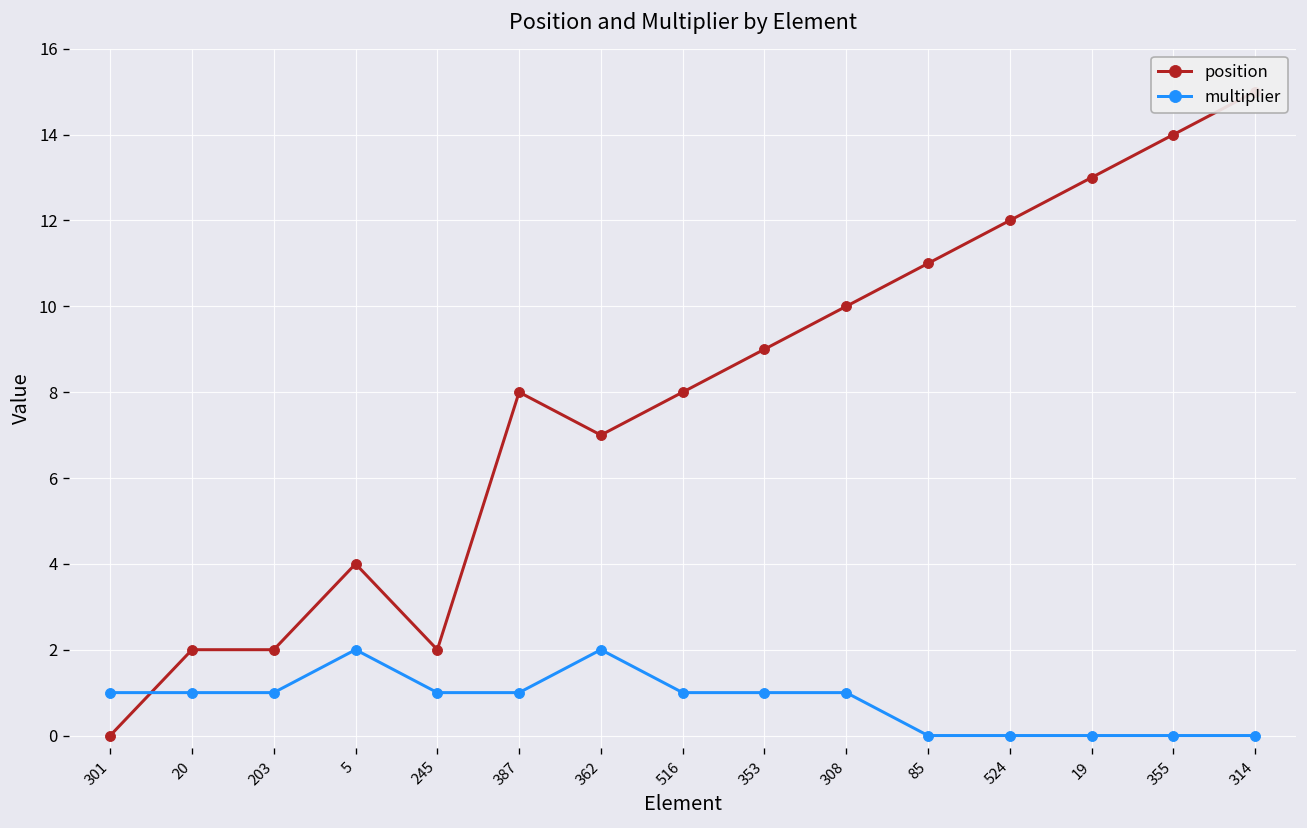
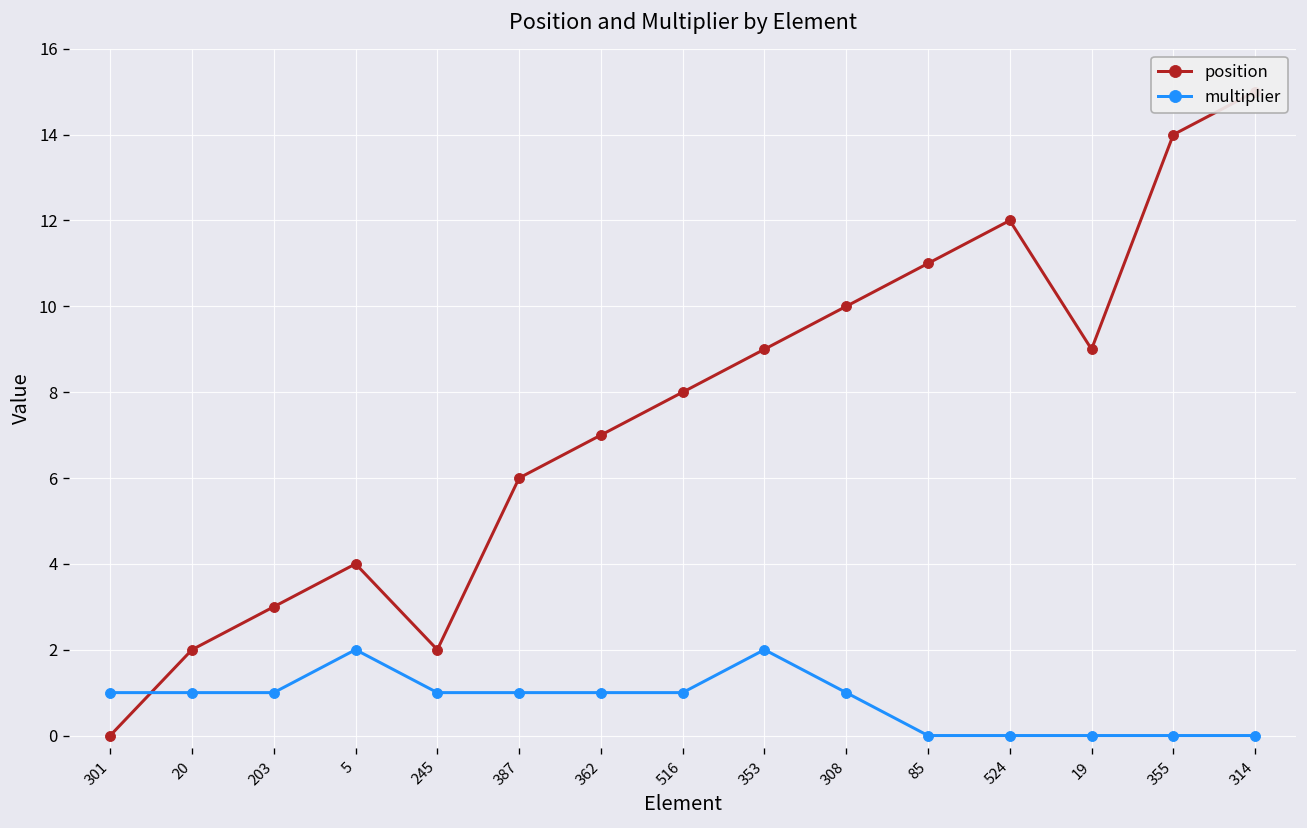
position, 203: 2 -> 3
position, 387: 8 -> 6
multiplier, 362: 2 -> 1
multiplier, 353: 1 -> 2
position, 19: 13 -> 9
